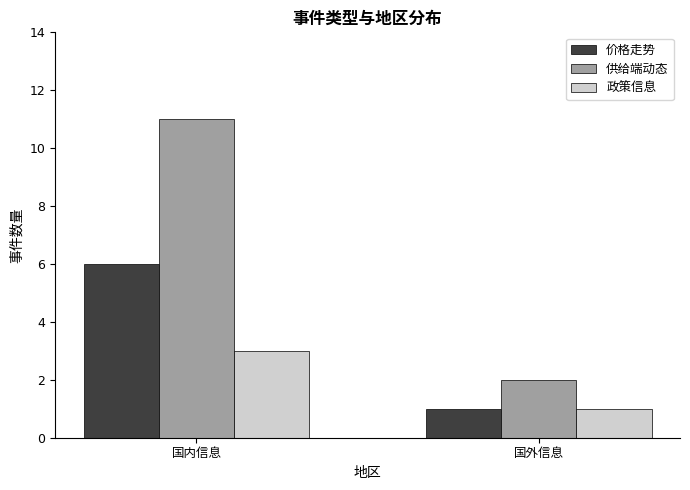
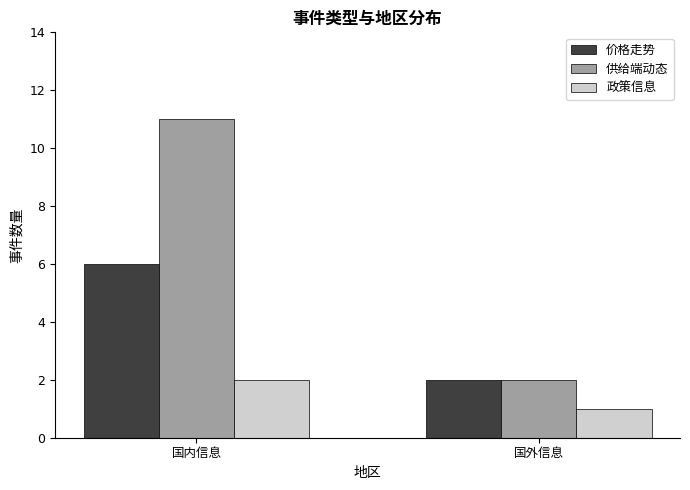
政策信息, 国内信息: 3 -> 2
价格走势, 国外信息: 1 -> 2
